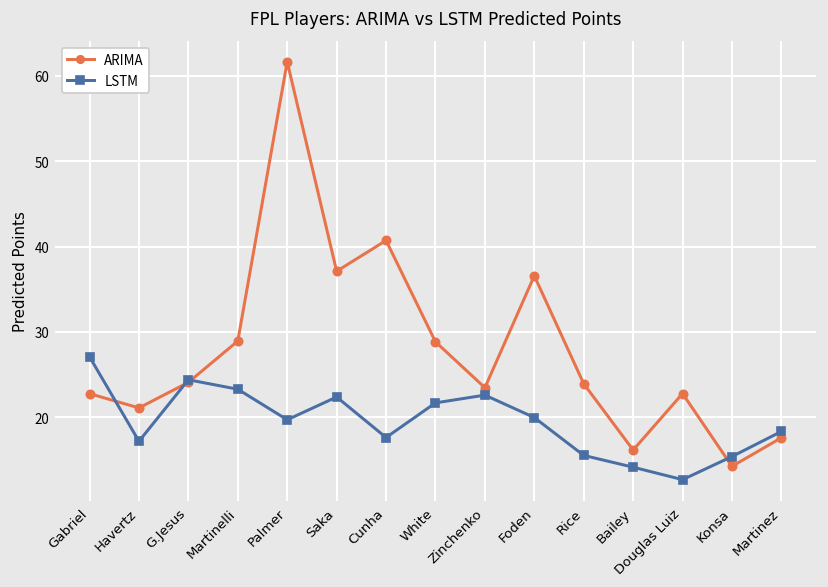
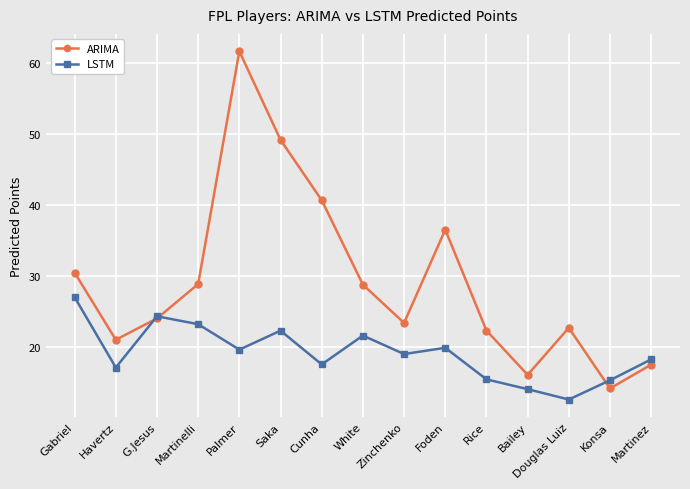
ARIMA, Gabriel: 23 -> 31
ARIMA, Saka: 37 -> 49
LSTM, Zinchenko: 23 -> 19
ARIMA, Rice: 24 -> 22
